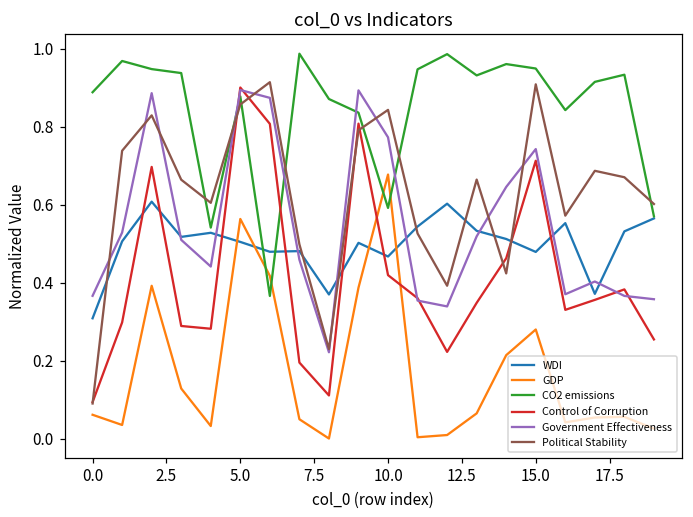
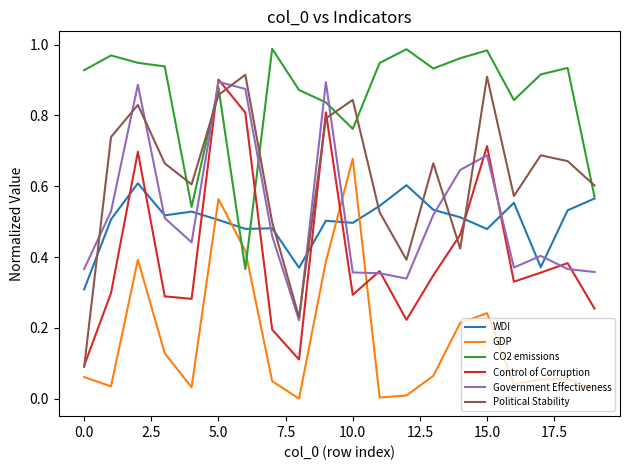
CO2 emissions, 0.0: 0.89 -> 0.93
WDI, 10.0: 0.47 -> 0.50
CO2 emissions, 10.0: 0.59 -> 0.76
Control of Corruption, 10.0: 0.42 -> 0.29
Government Effectiveness, 10.0: 0.77 -> 0.36
GDP, 15.0: 0.28 -> 0.24
CO2 emissions, 15.0: 0.95 -> 0.98
Government Effectiveness, 15.0: 0.74 -> 0.69
